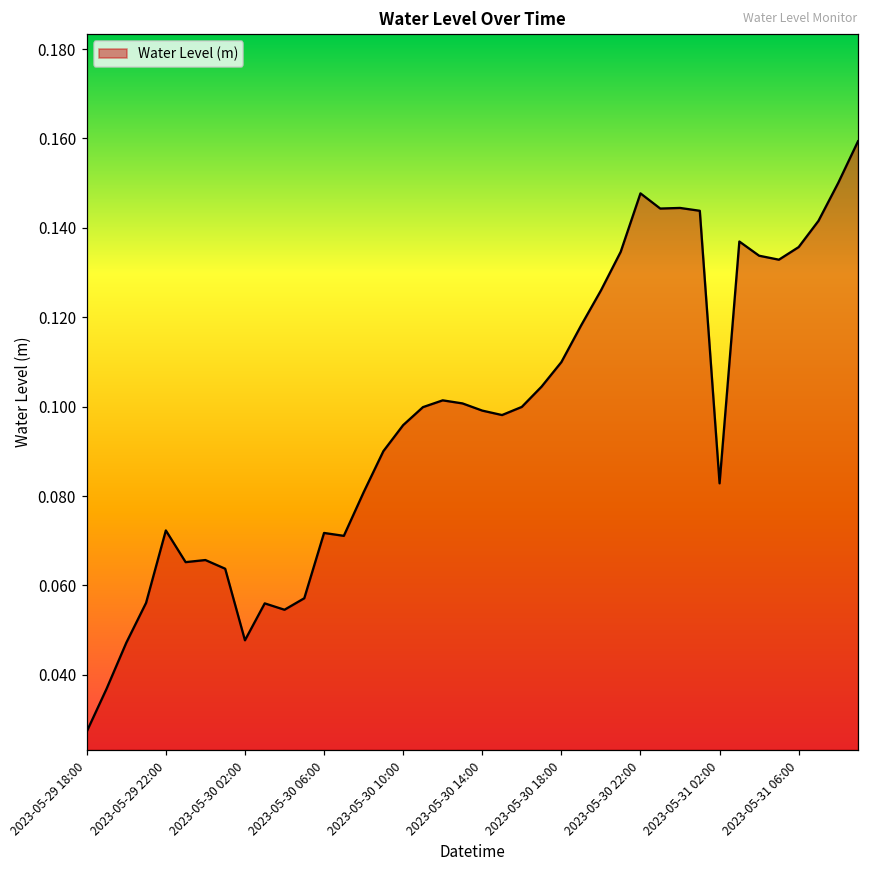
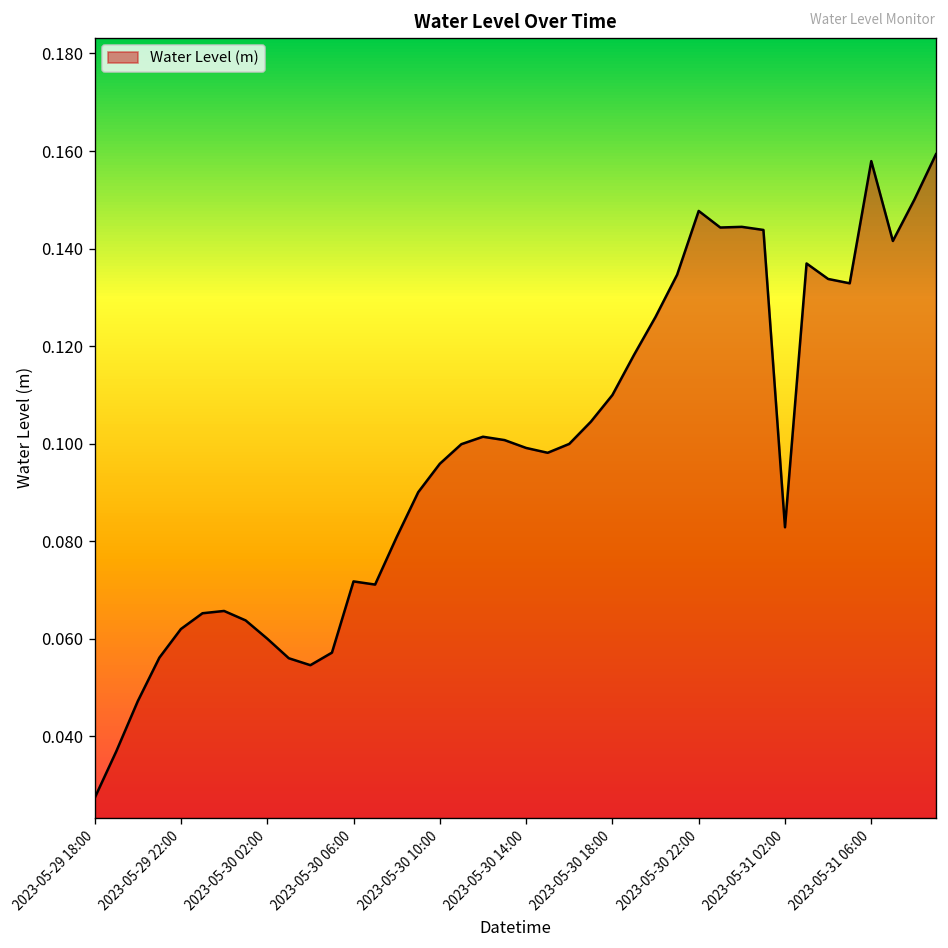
2023-05-29 22:00: 0.072 -> 0.062
2023-05-30 02:00: 0.048 -> 0.060
2023-05-31 06:00: 0.136 -> 0.158
